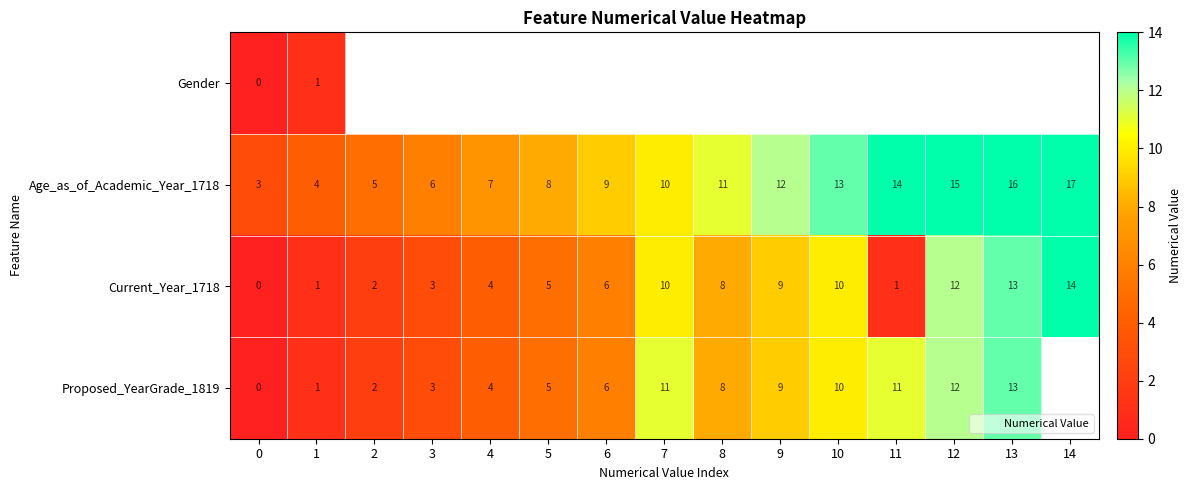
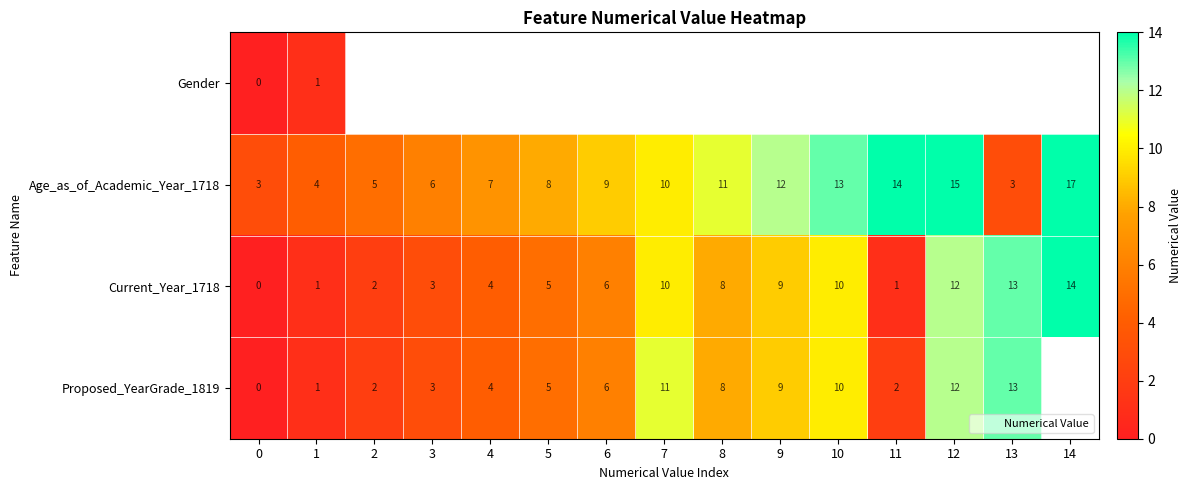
Age_as_of_Academic_Year_1718, 13: 16 -> 3
Proposed_YearGrade_1819, 11: 11 -> 2
